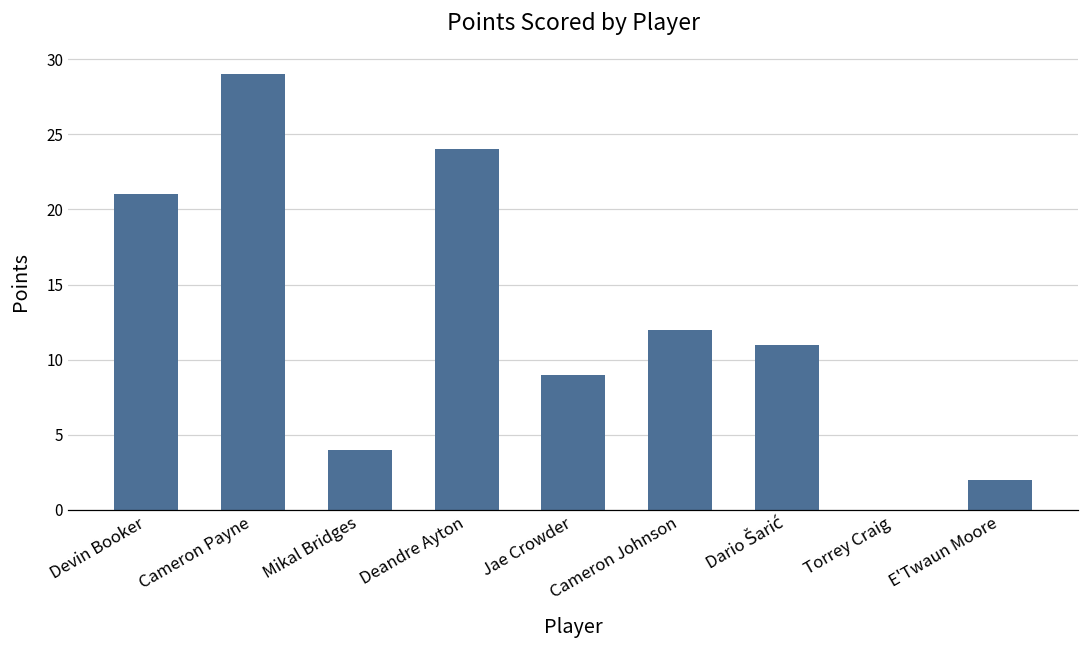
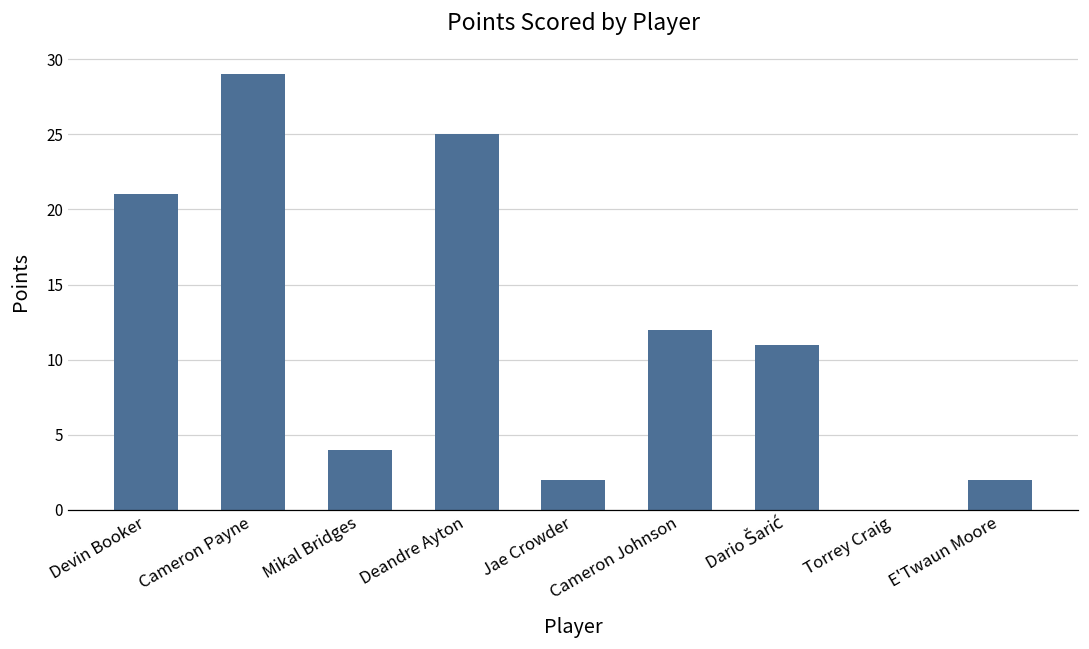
Deandre Ayton: 24 -> 25
Jae Crowder: 9 -> 2
